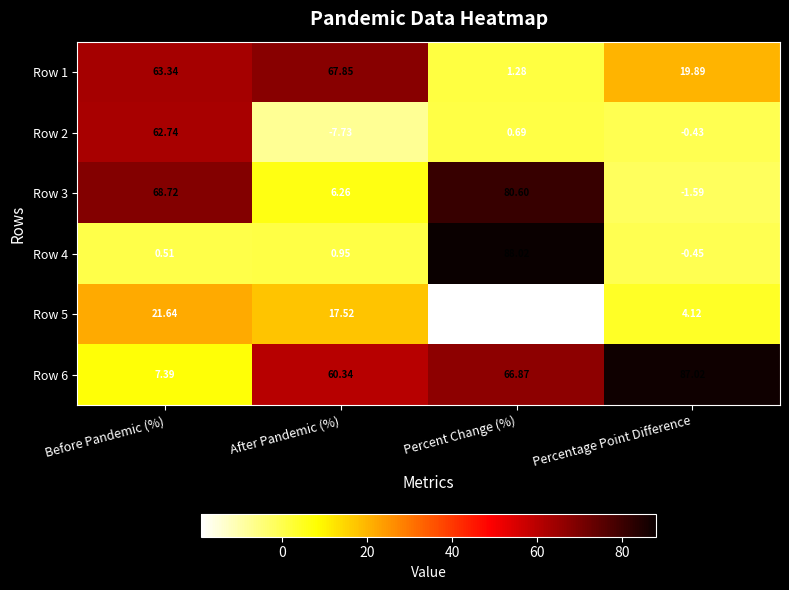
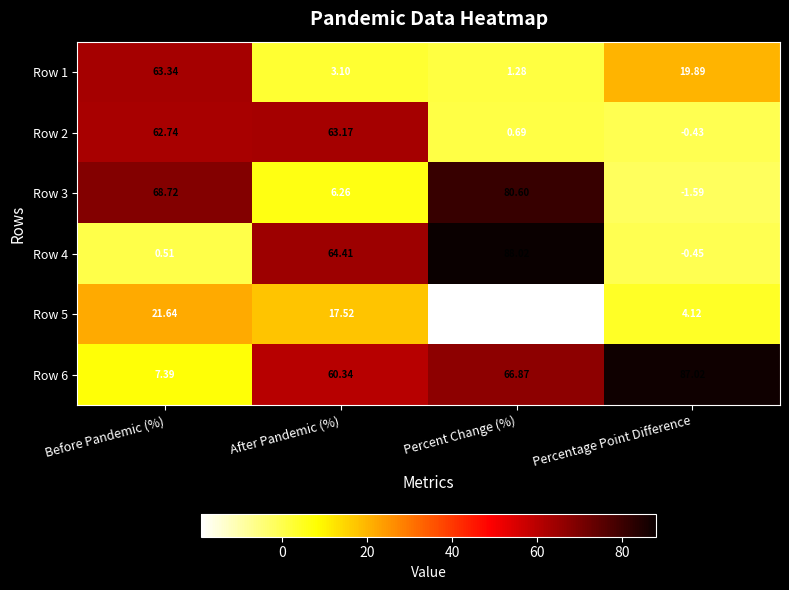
Row 1, After Pandemic (%): 67.85 -> 3.10
Row 2, After Pandemic (%): -7.73 -> 63.17
Row 4, After Pandemic (%): 0.95 -> 64.41
